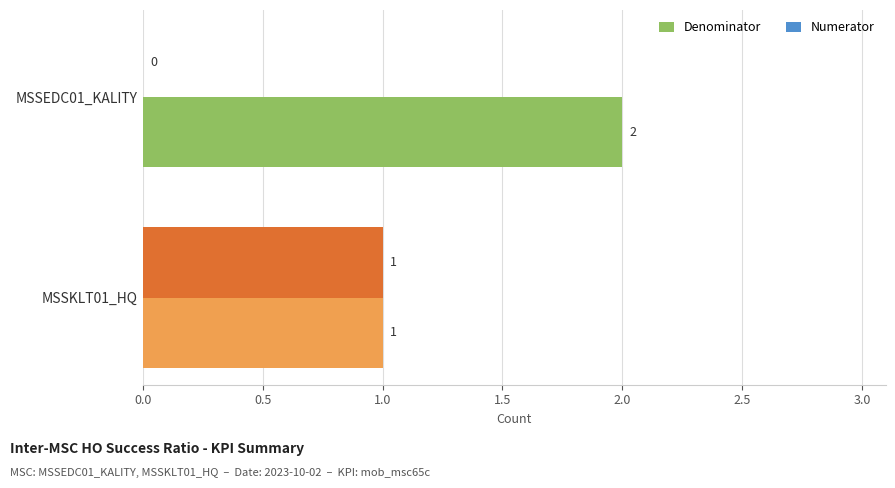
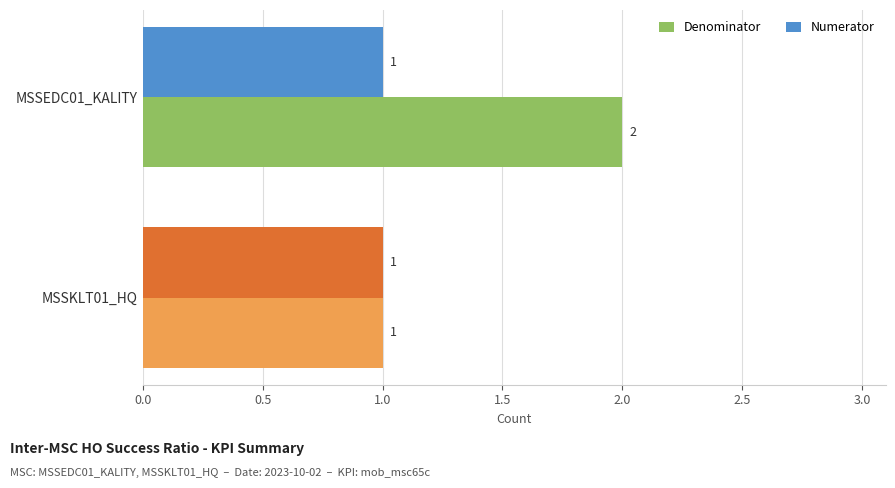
Numerator, MSSEDC01_KALITY: 0 -> 1
